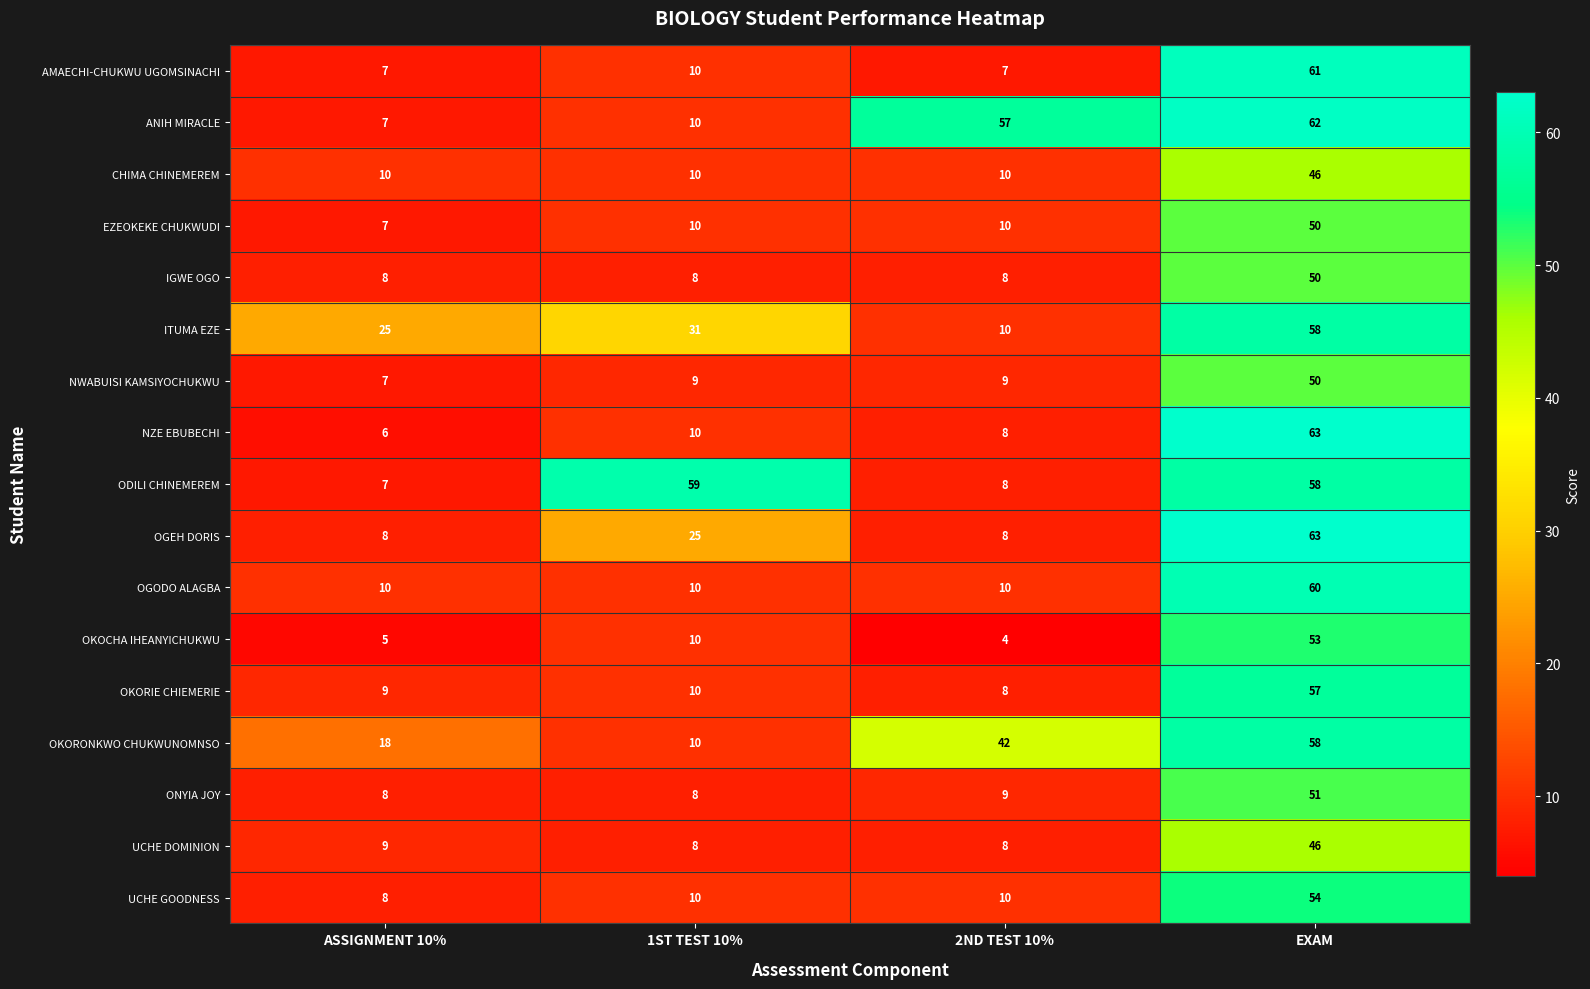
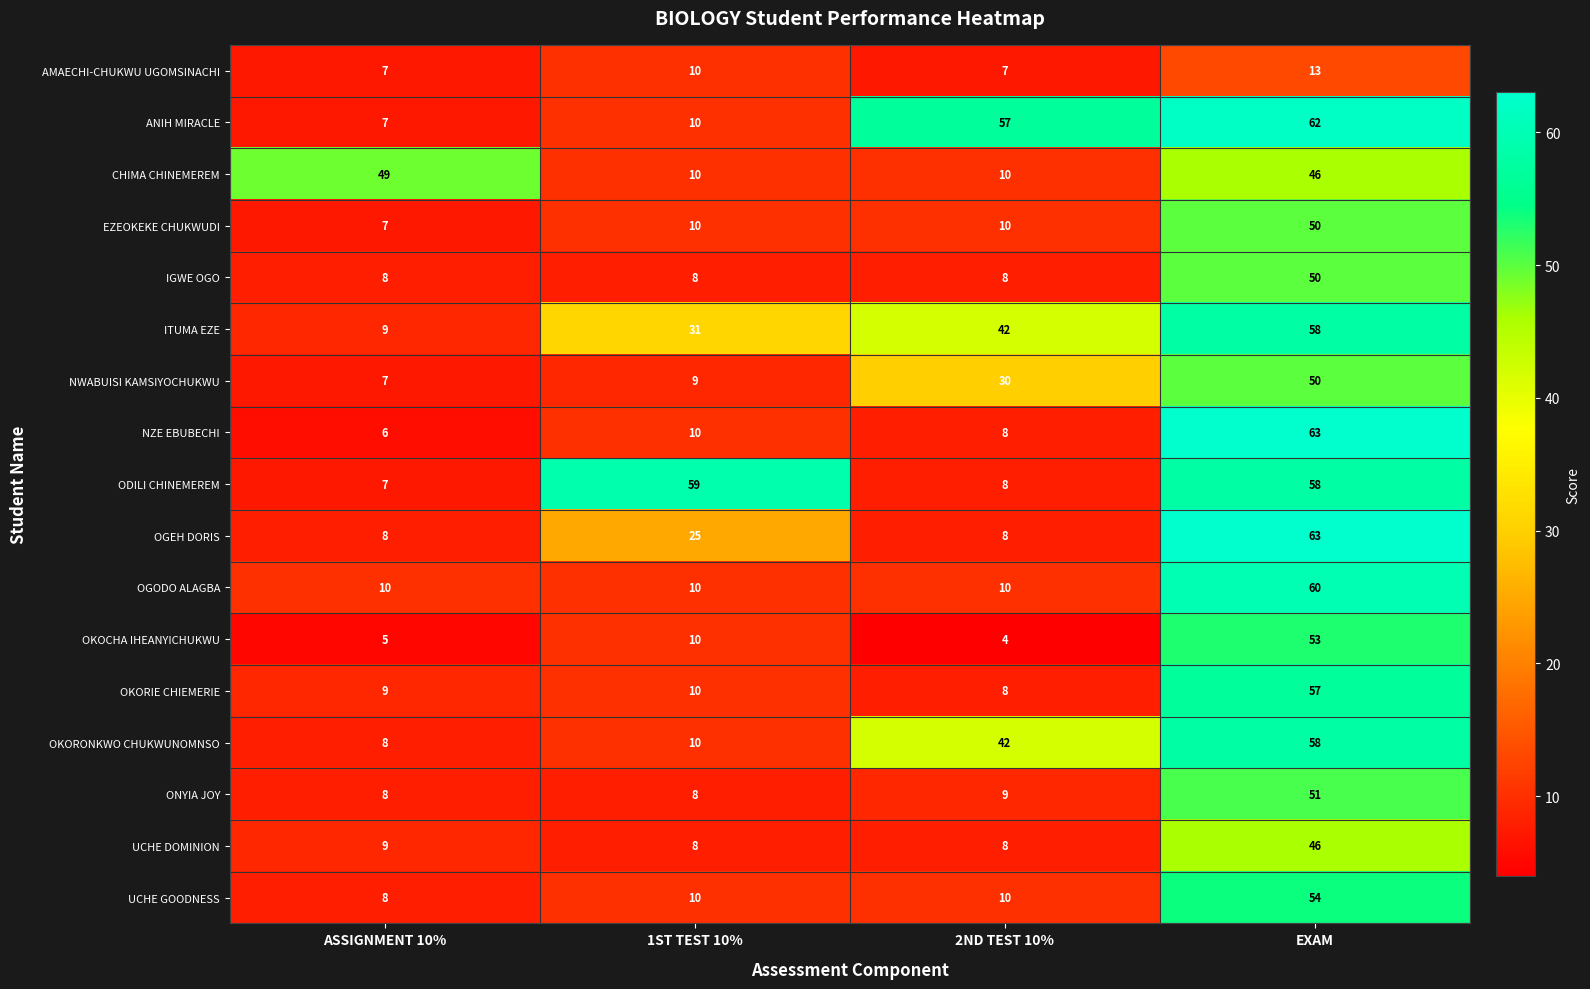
AMAECHI-CHUKWU UGOMSINACHI, EXAM: 61 -> 13
CHIMA CHINEMEREM, ASSIGNMENT 10%: 10 -> 49
ITUMA EZE, ASSIGNMENT 10%: 25 -> 9
ITUMA EZE, 2ND TEST 10%: 10 -> 42
NWABUISI KAMSIYOCHUKWU, 2ND TEST 10%: 9 -> 30
OKORONKWO CHUKWUNOMNSO, ASSIGNMENT 10%: 18 -> 8
